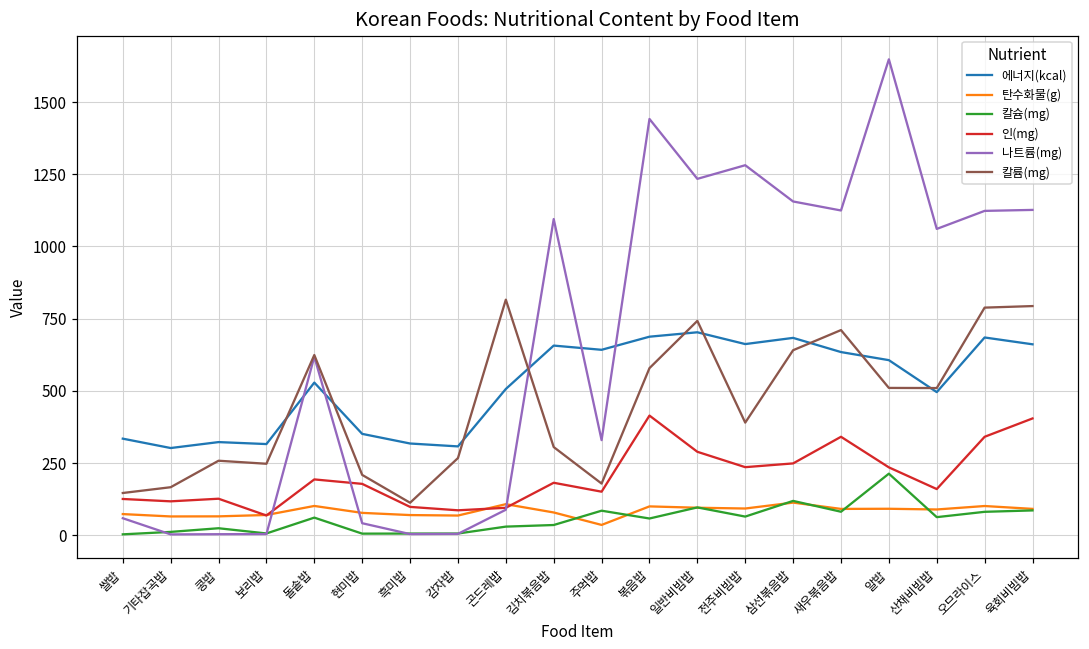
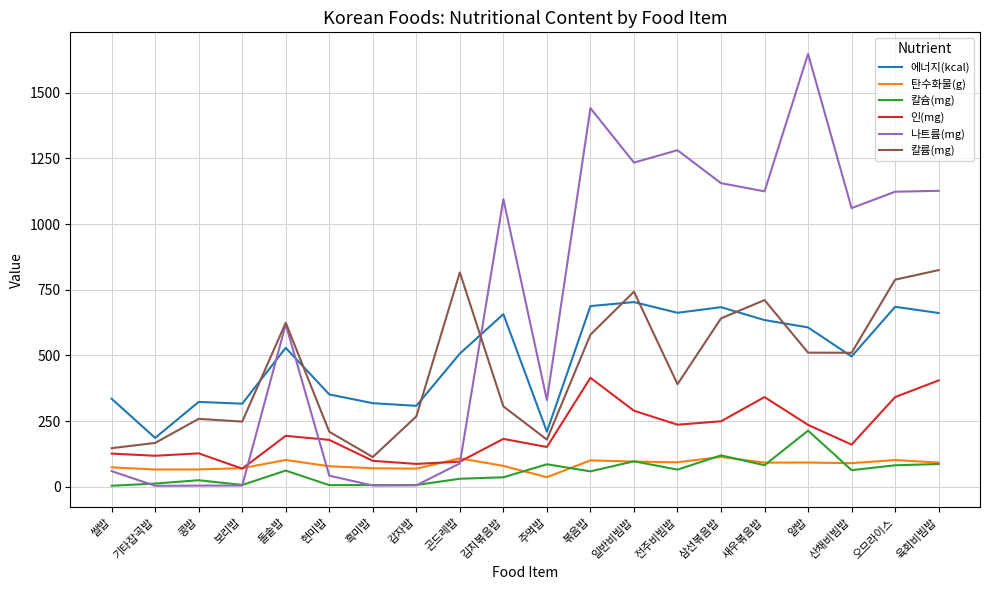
에너지(kcal), 기타잡곡밥: 300 -> 190
에너지(kcal), 주먹밥: 640 -> 210
칼륨(mg), 육회비빔밥: 790 -> 820
